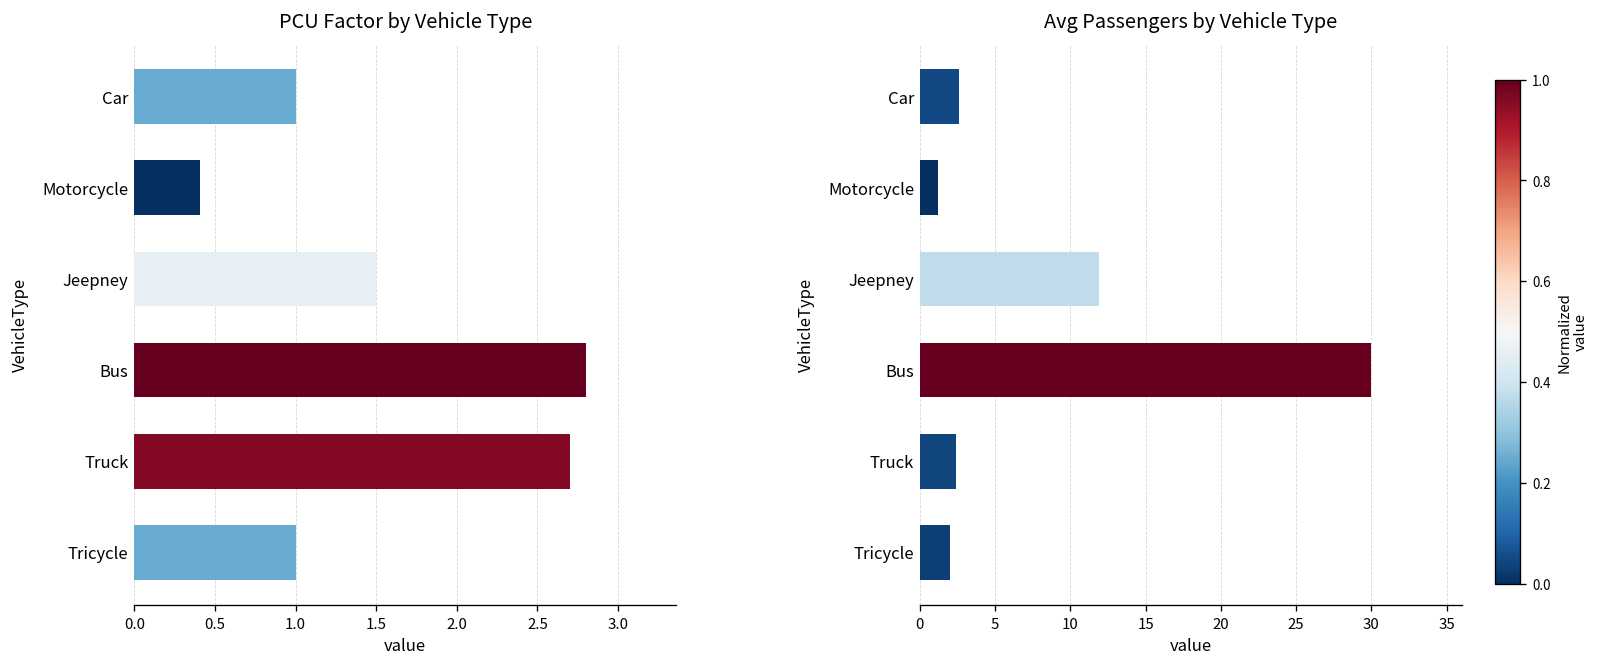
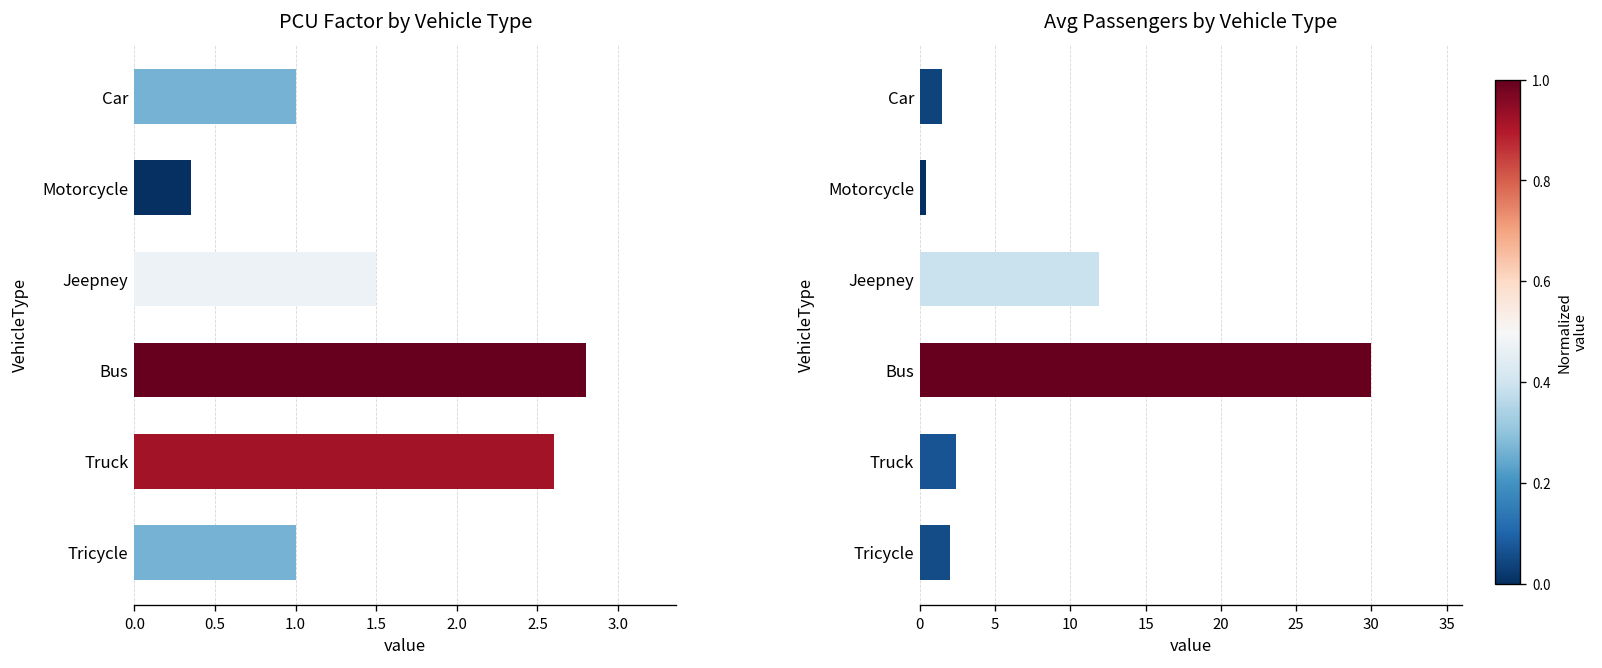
PCU Factor by Vehicle Type, Motorcycle: 0.41 -> 0.35
PCU Factor by Vehicle Type, Truck: 2.7 -> 2.6
Avg Passengers by Vehicle Type, Car: 2.6 -> 1.5
Avg Passengers by Vehicle Type, Motorcycle: 1.2 -> 0.4
